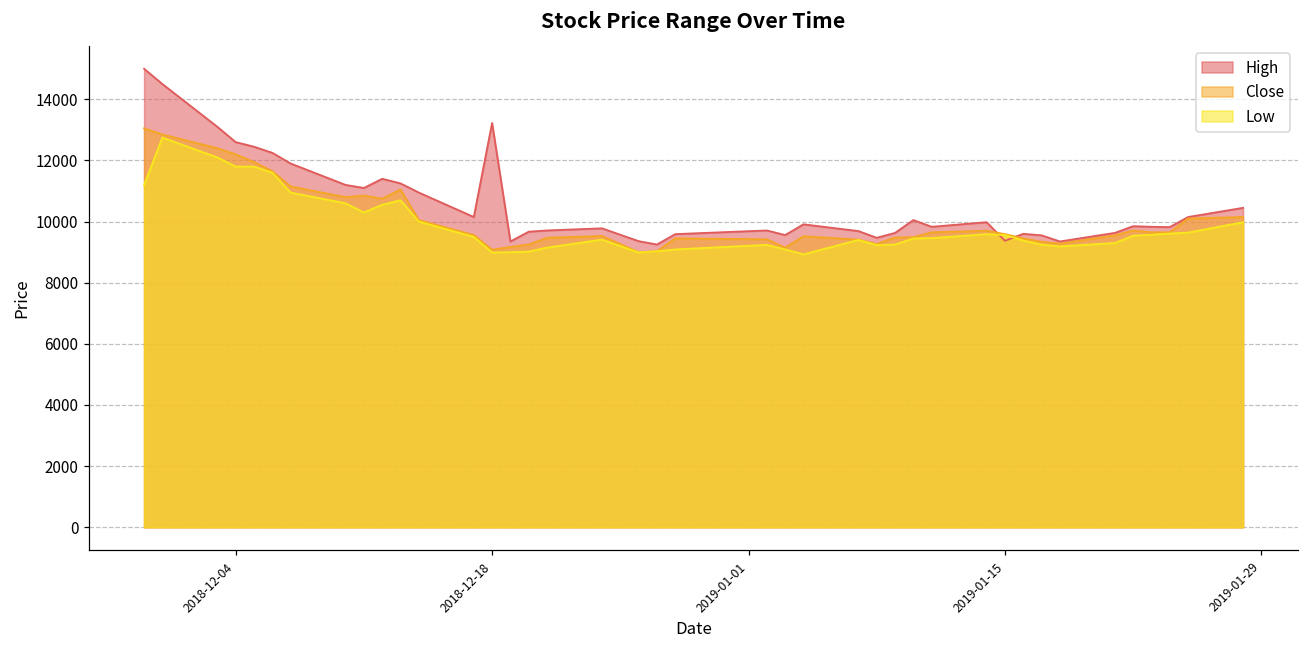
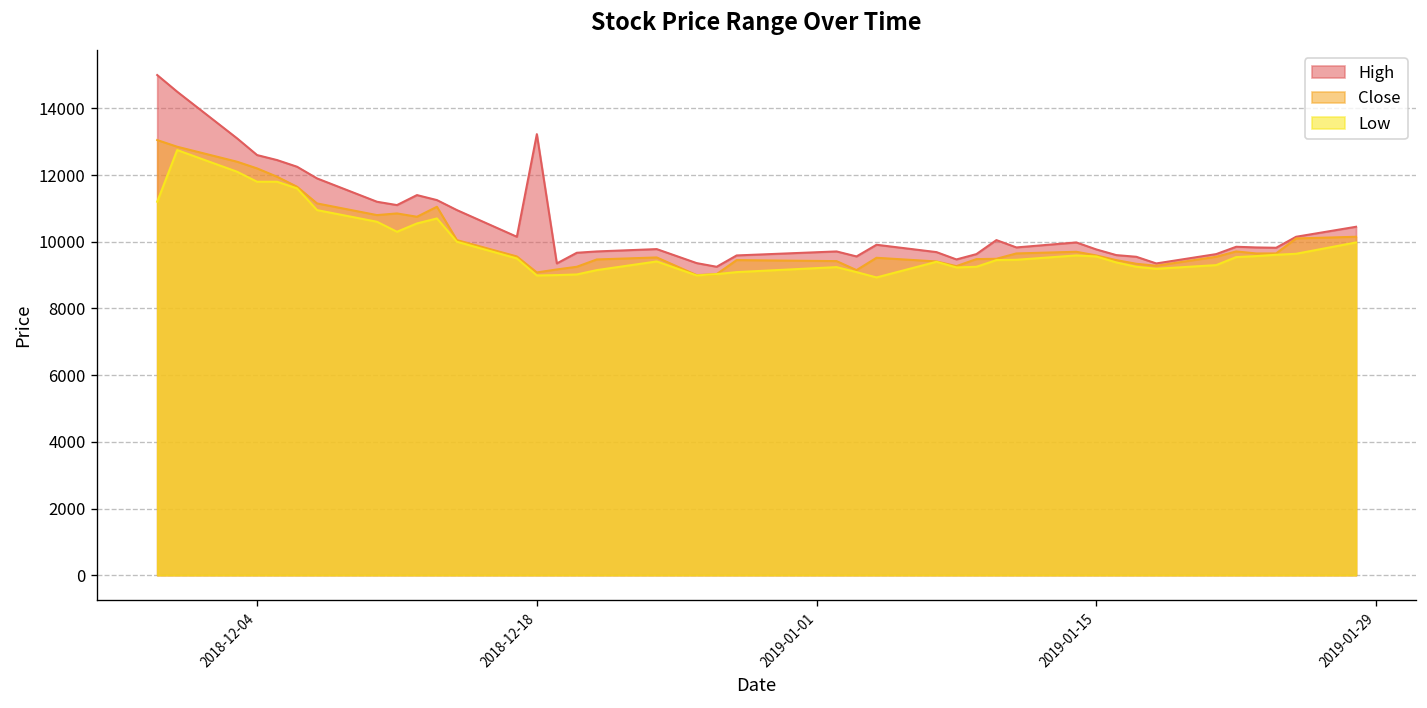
High, 2019-01-15: 9400 -> 9800
